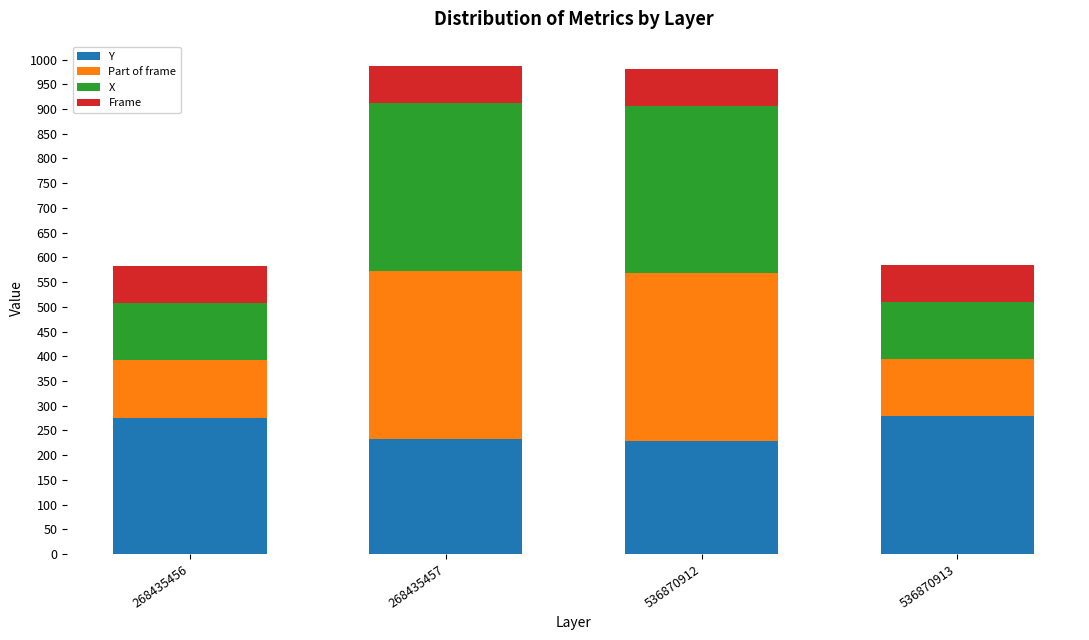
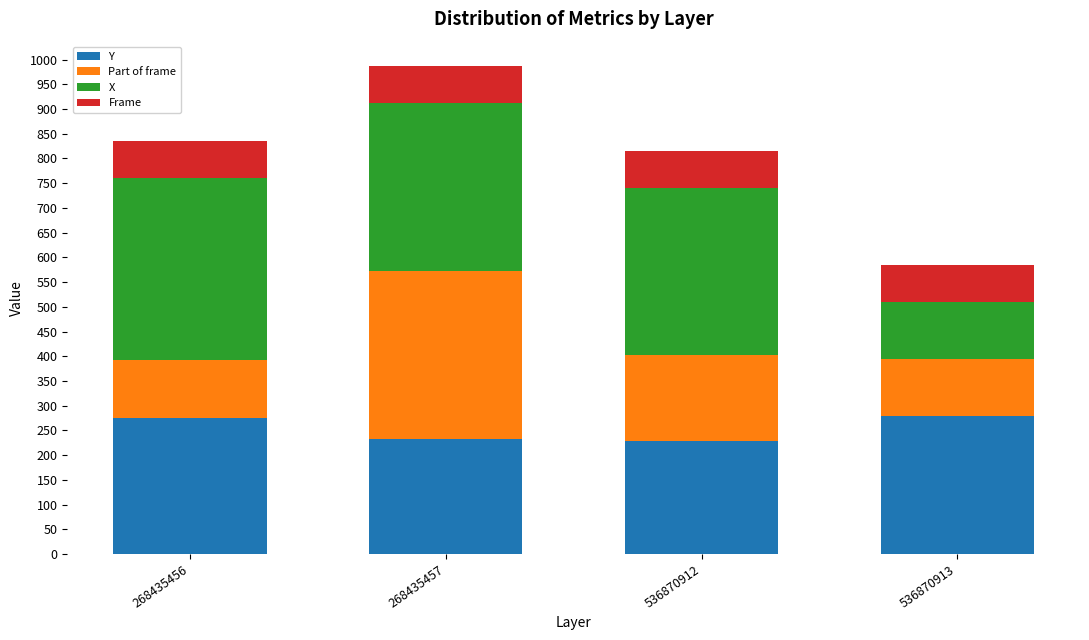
X, 268435456: 120 -> 370
Part of frame, 536870912: 340 -> 170
